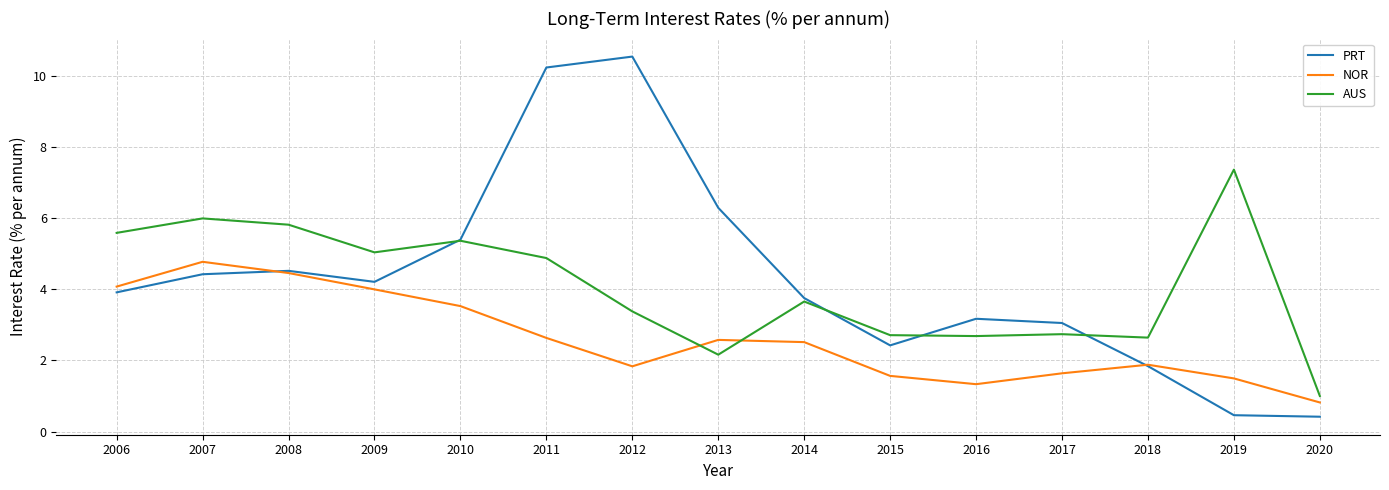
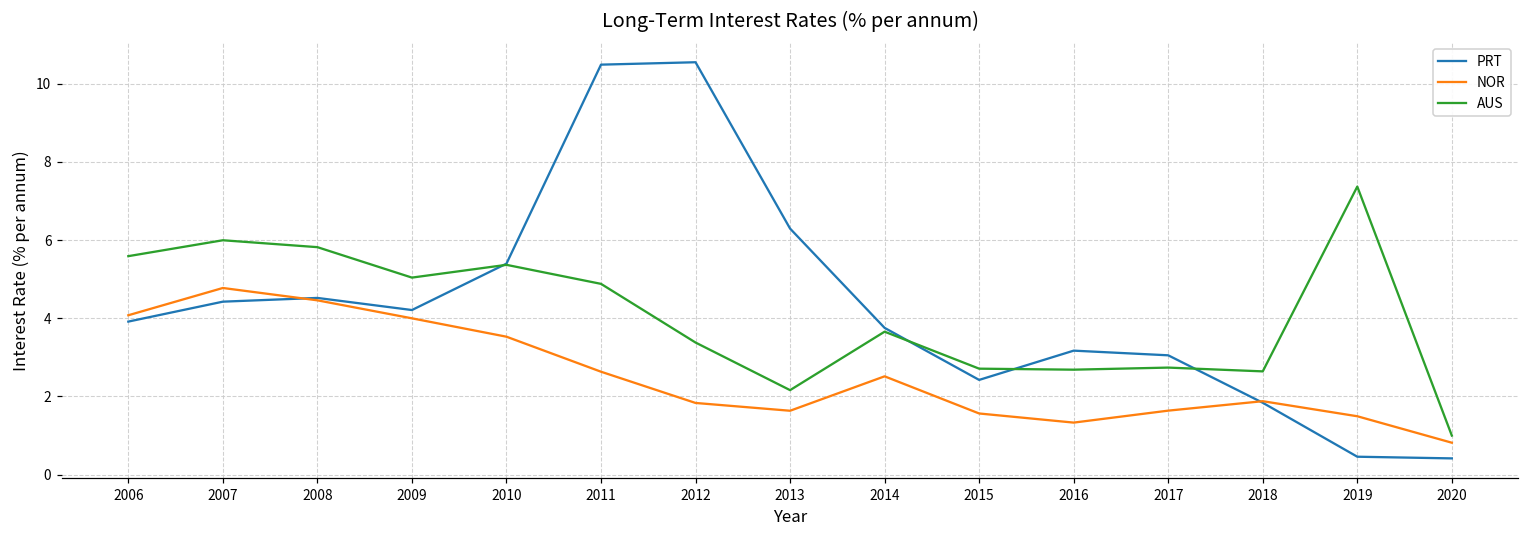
PRT, 2011: 10.2 -> 10.5
NOR, 2013: 2.6 -> 1.6
